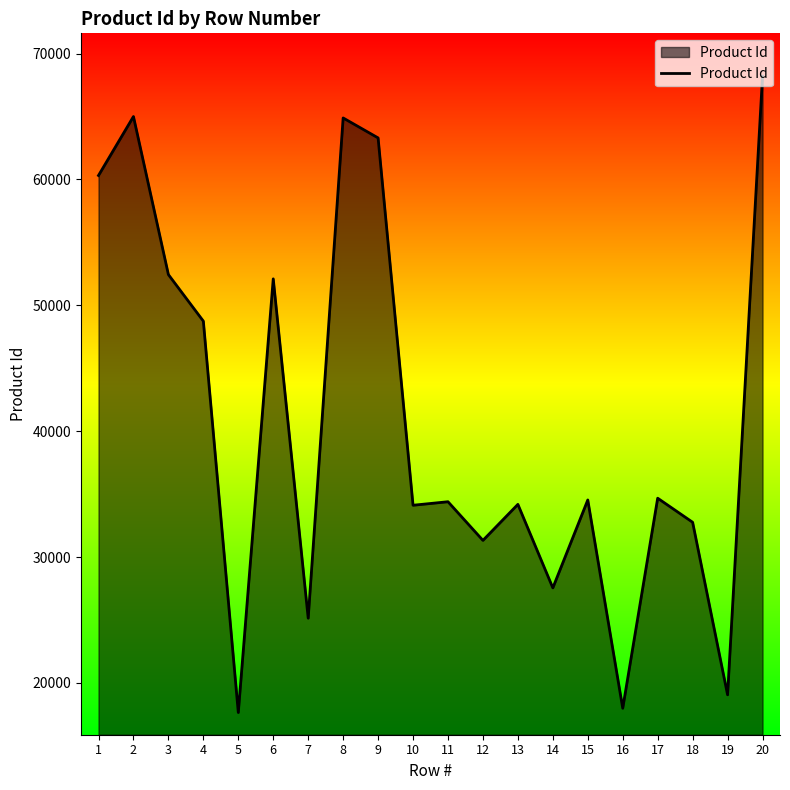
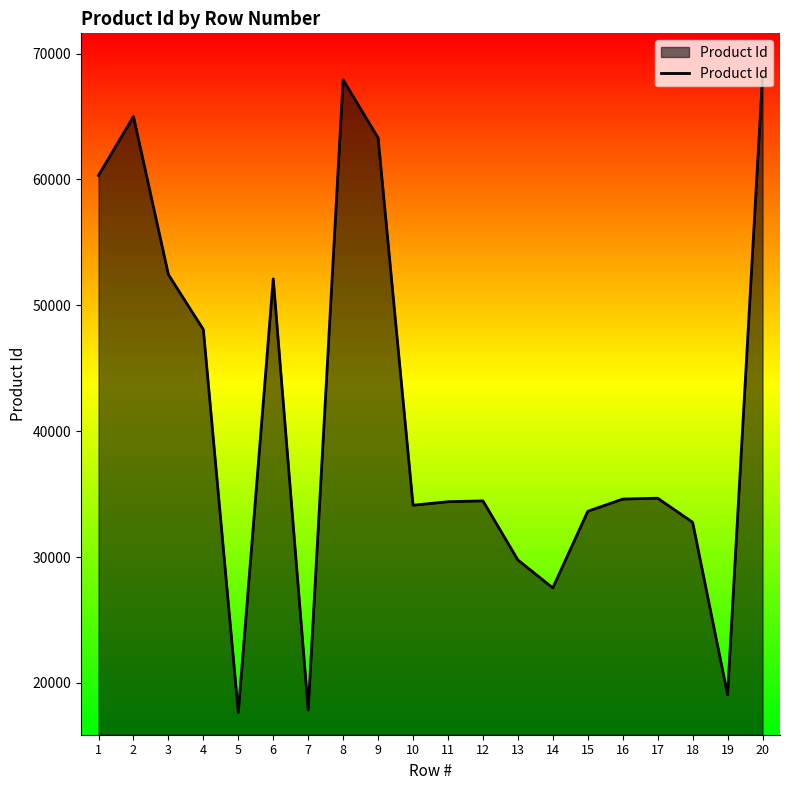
4: 48700 -> 48100
7: 25100 -> 17800
8: 64900 -> 67900
12: 31300 -> 34500
13: 34200 -> 29800
15: 34500 -> 33600
16: 18000 -> 34600
